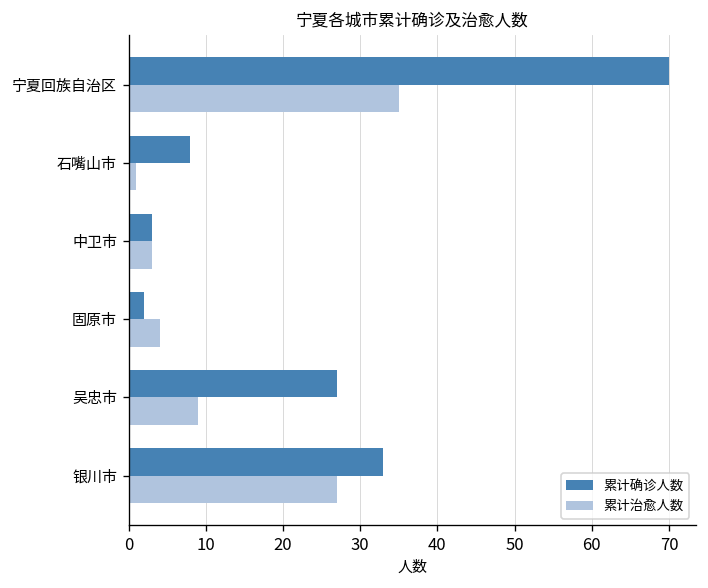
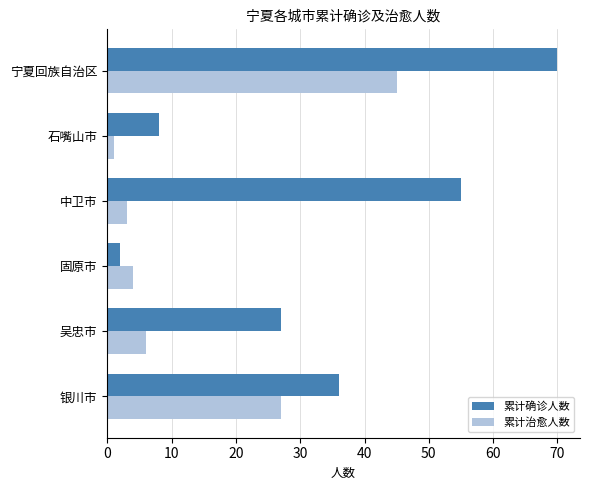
累计治愈人数, 宁夏回族自治区: 35 -> 45
累计确诊人数, 中卫市: 3 -> 55
累计治愈人数, 吴忠市: 9 -> 6
累计确诊人数, 银川市: 33 -> 36
